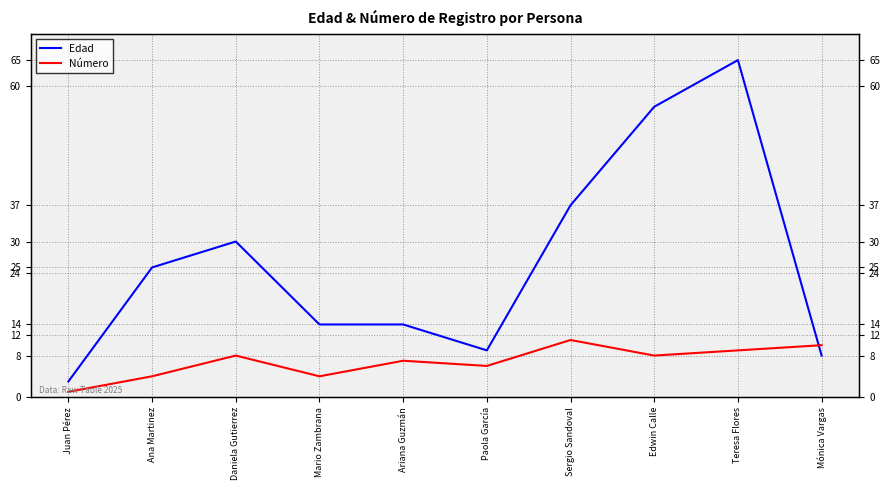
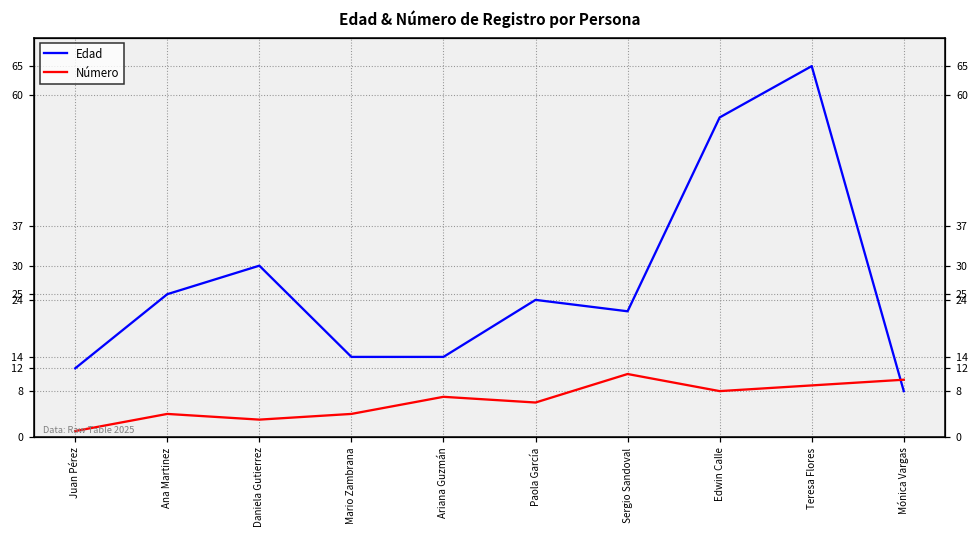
Edad, Juan Pérez: 3 -> 12
Número, Daniela Gutierrez: 8 -> 3
Edad, Paola García: 9 -> 24
Edad, Sergio Sandoval: 37 -> 22
